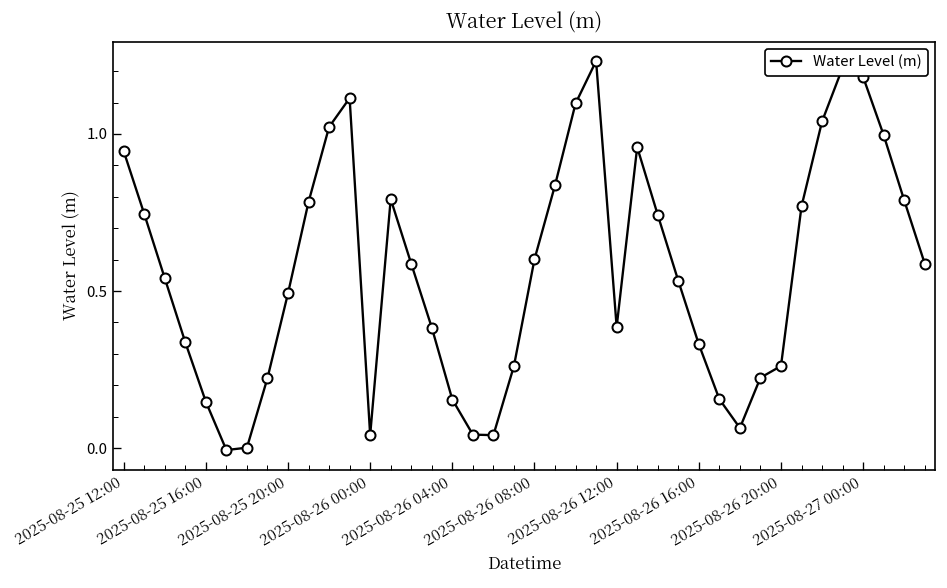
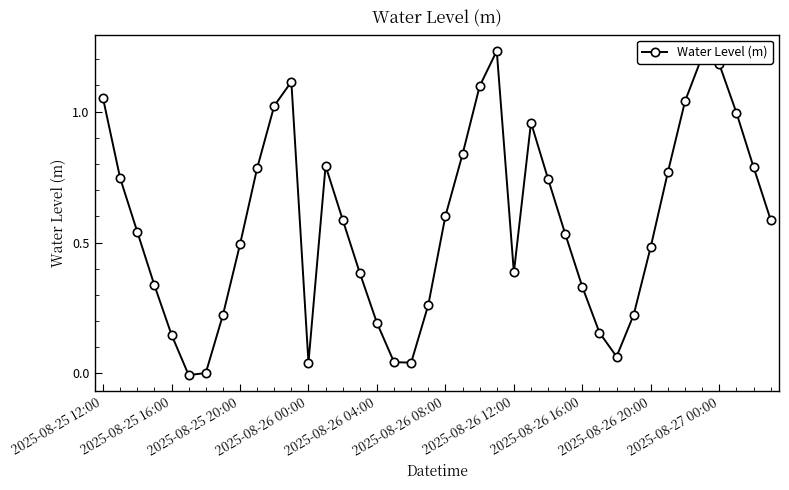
2025-08-25 12:00: 0.95 -> 1.05
2025-08-26 04:00: 0.15 -> 0.19
2025-08-26 20:00: 0.26 -> 0.48
